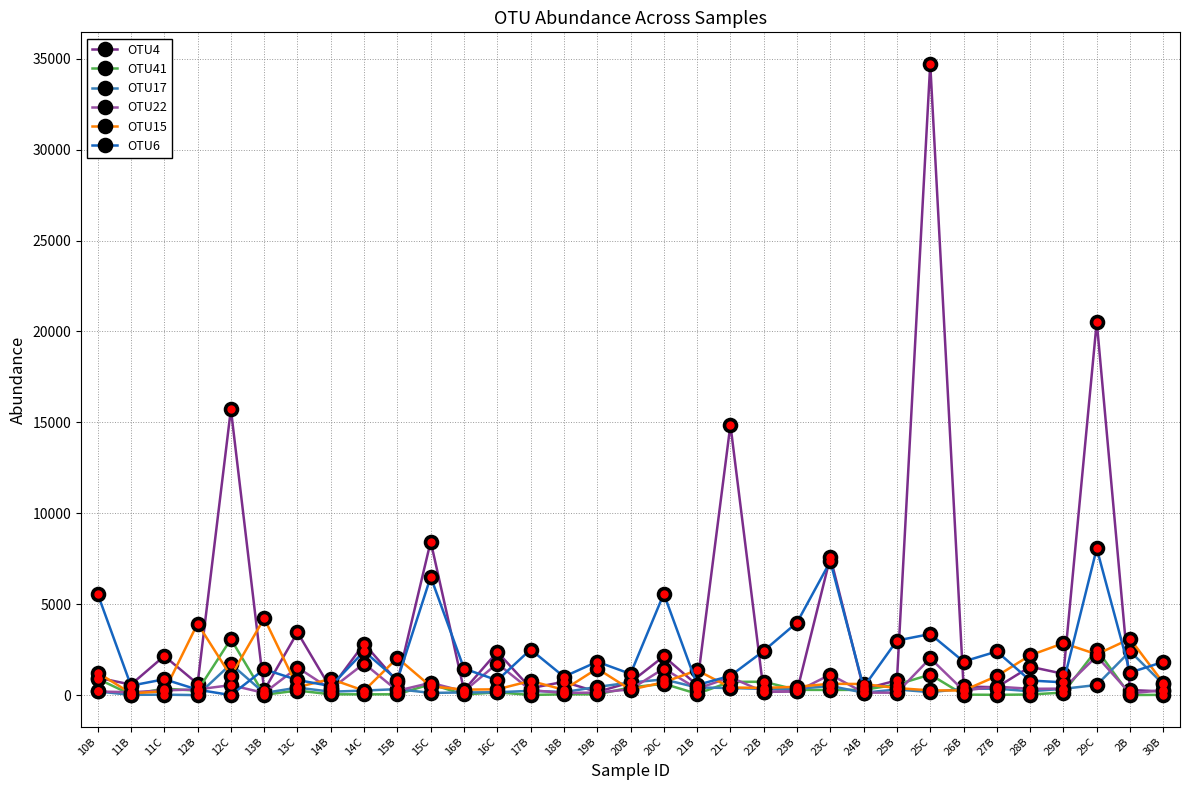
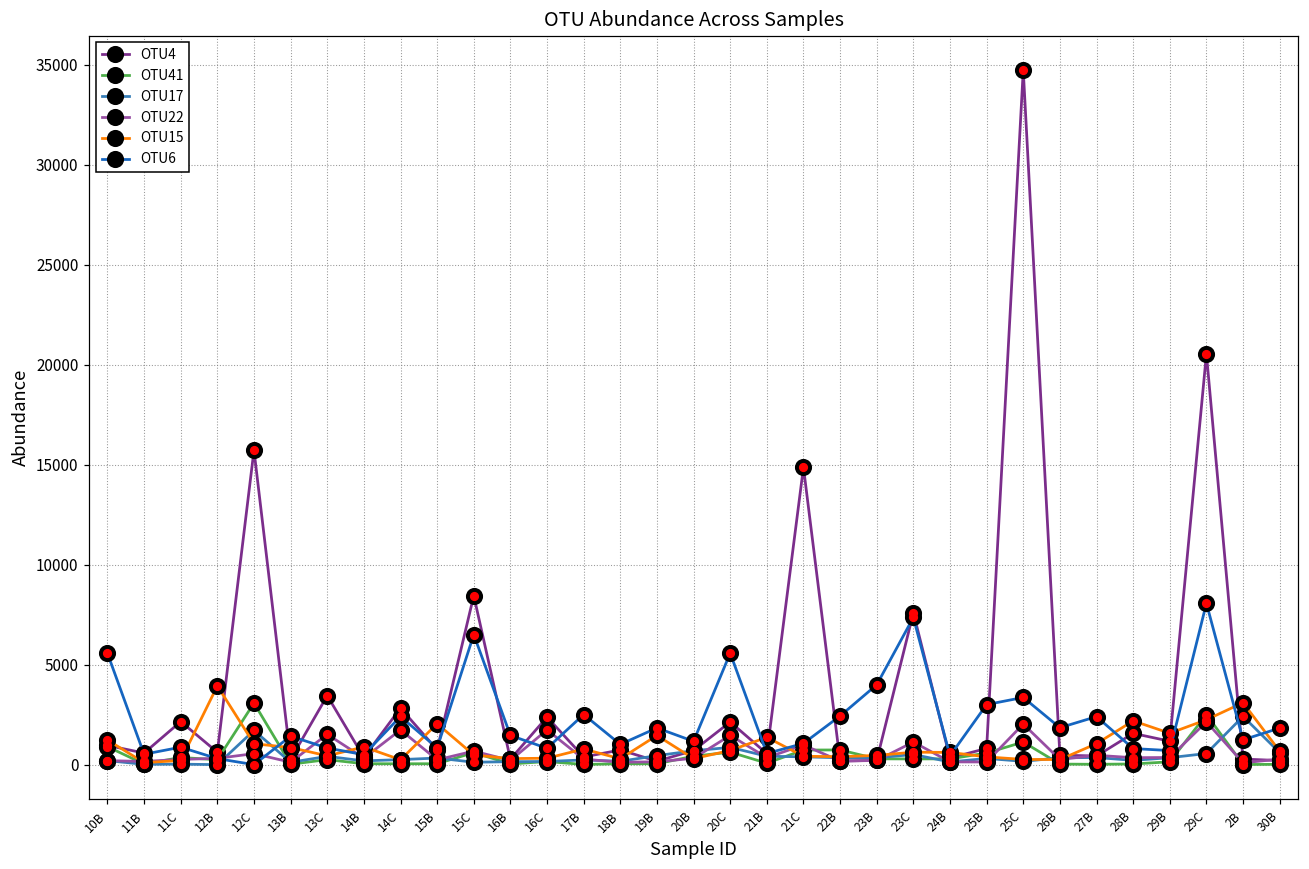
OTU15, 13B: 4200 -> 900
OTU15, 29B: 2900 -> 1600
